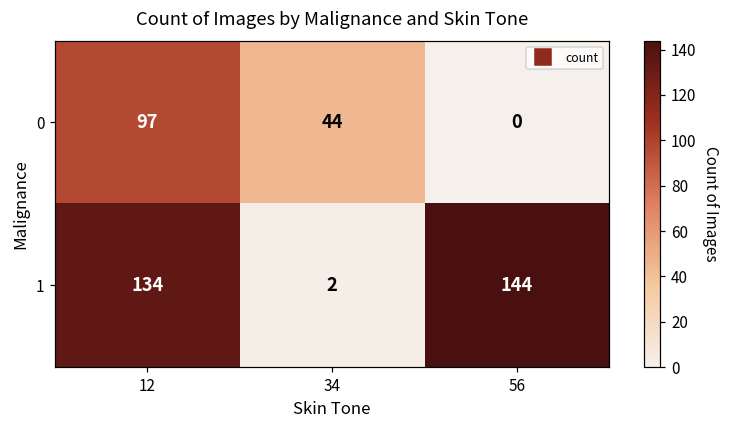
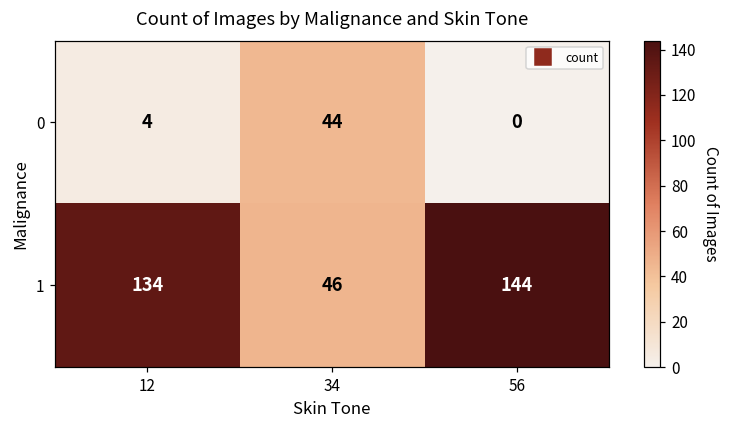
0, 12: 97 -> 4
1, 34: 2 -> 46
